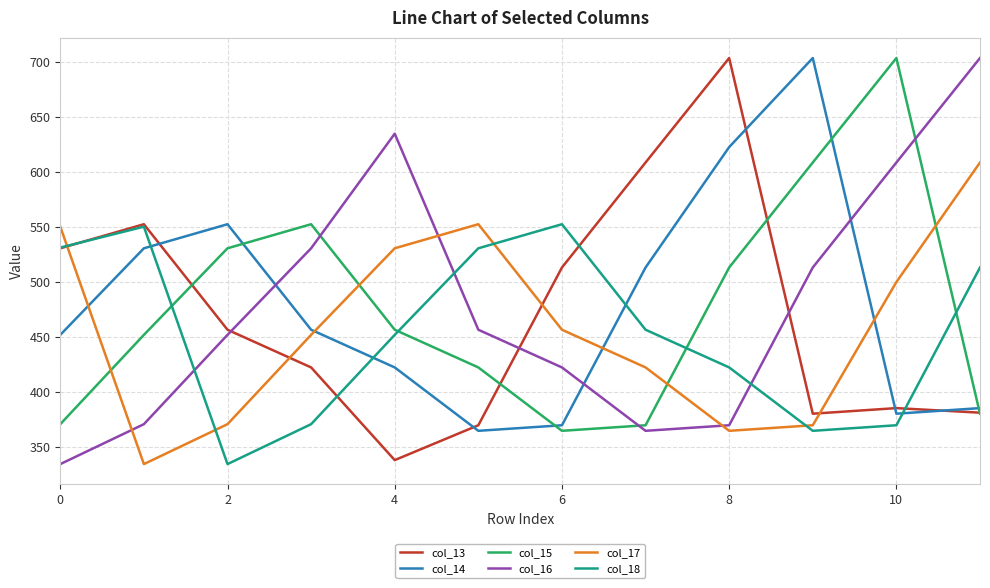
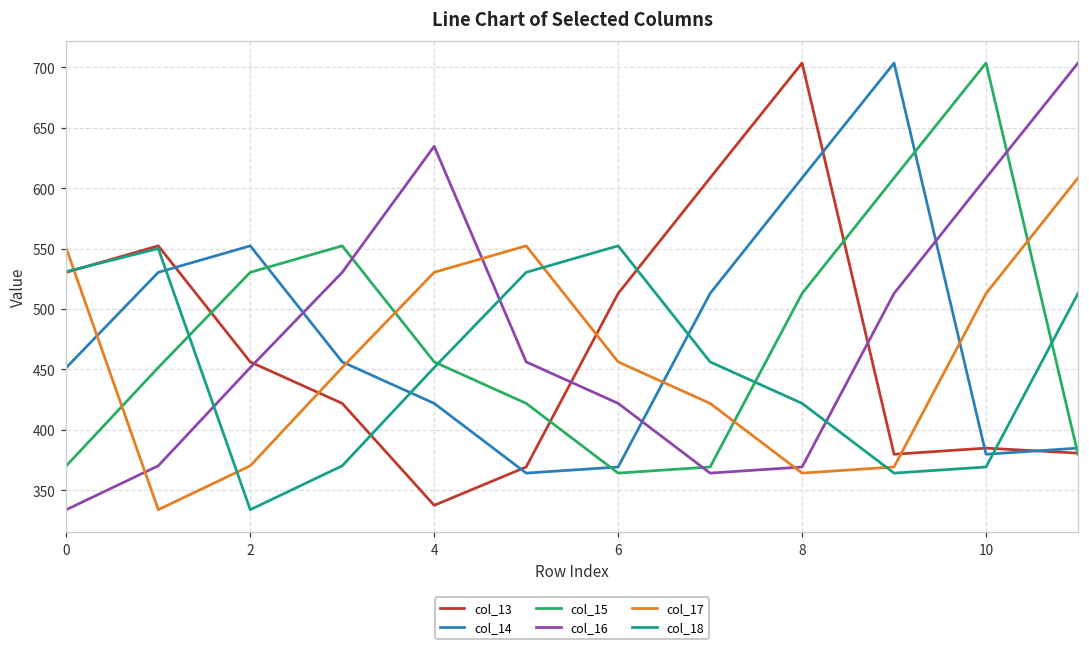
col_14, 8: 622 -> 608
col_17, 10: 500 -> 513
